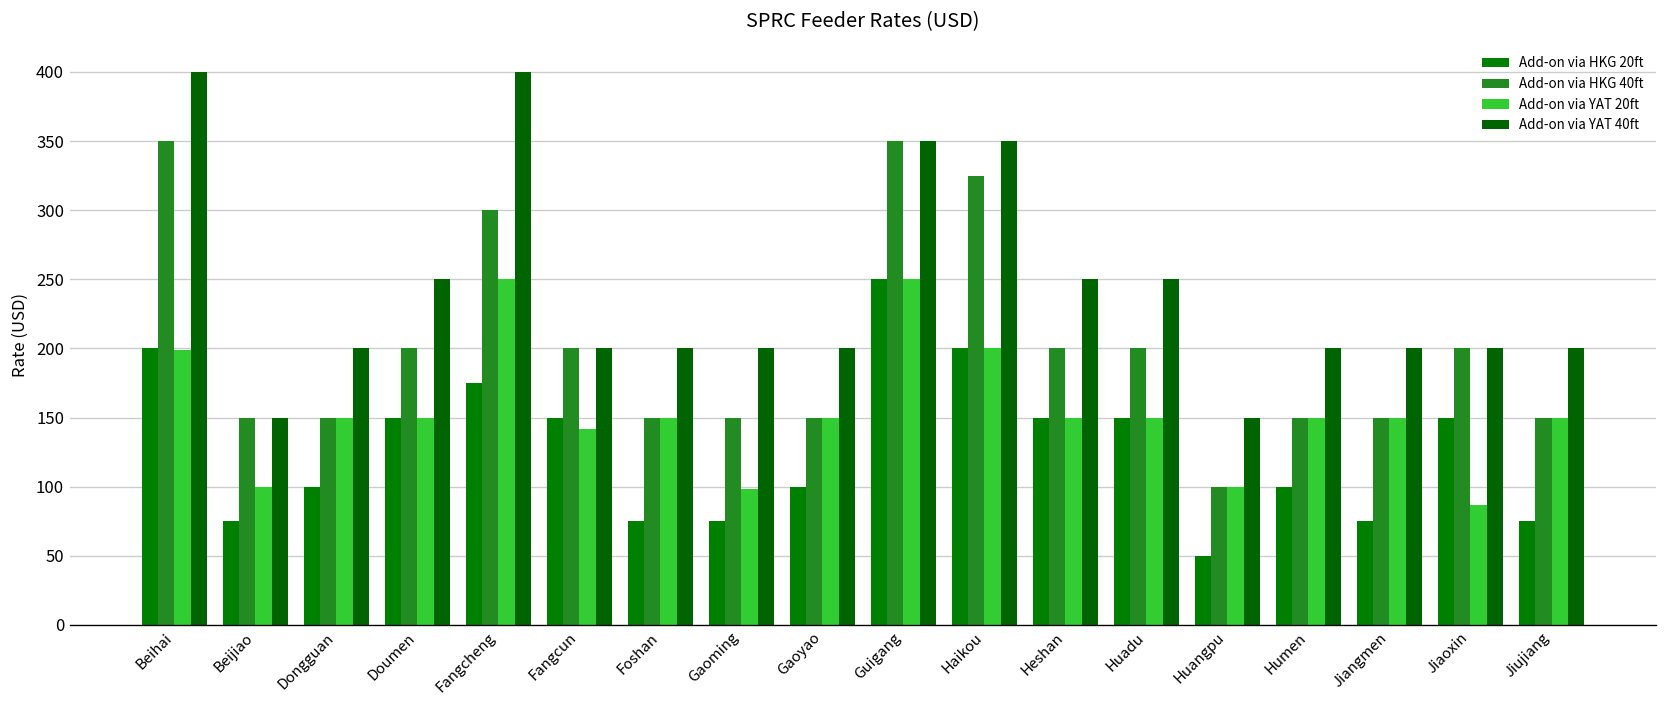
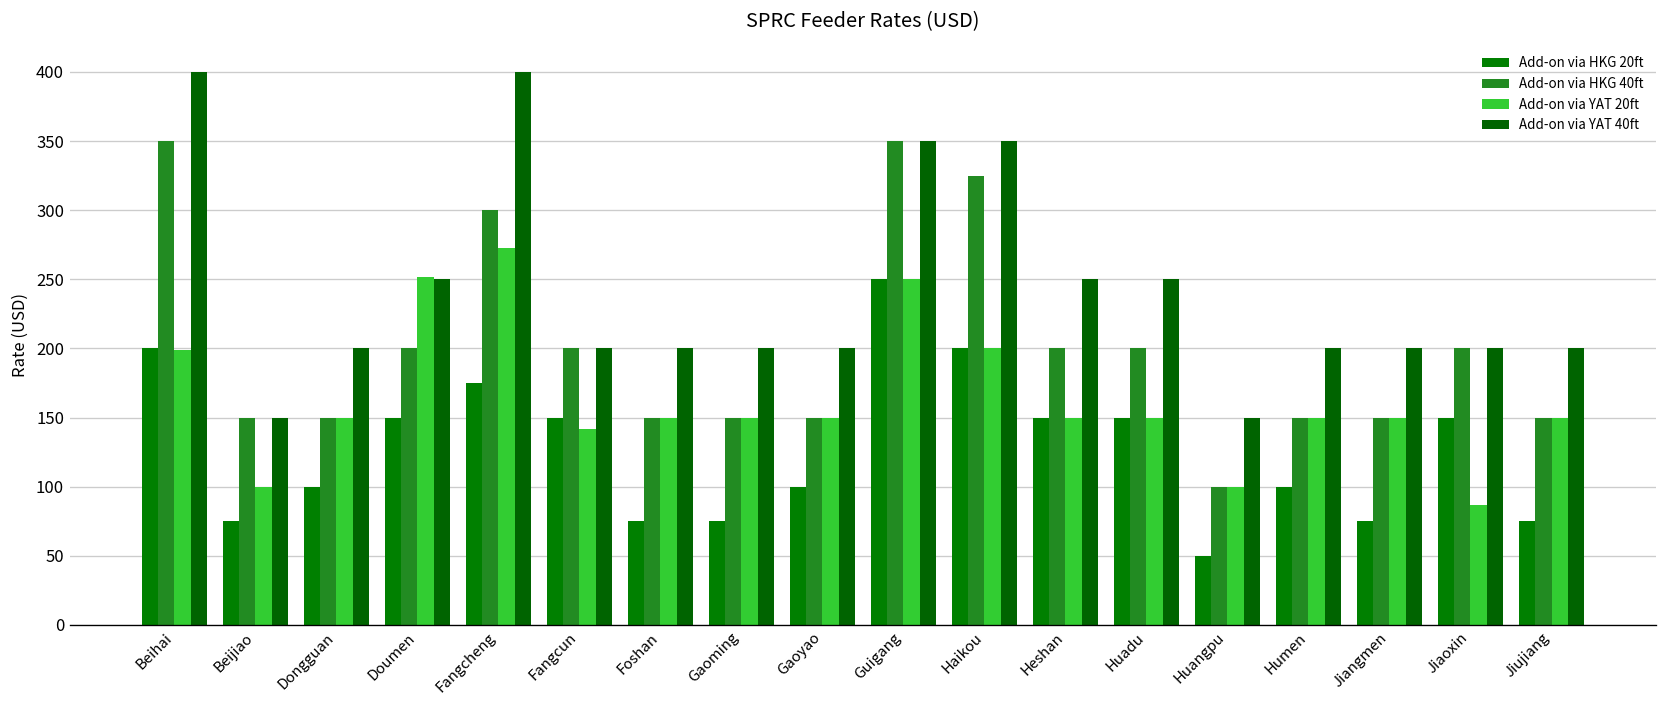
Add-on via YAT 20ft, Doumen: 150 -> 252
Add-on via YAT 20ft, Fangcheng: 250 -> 273
Add-on via YAT 20ft, Gaoming: 98 -> 150
